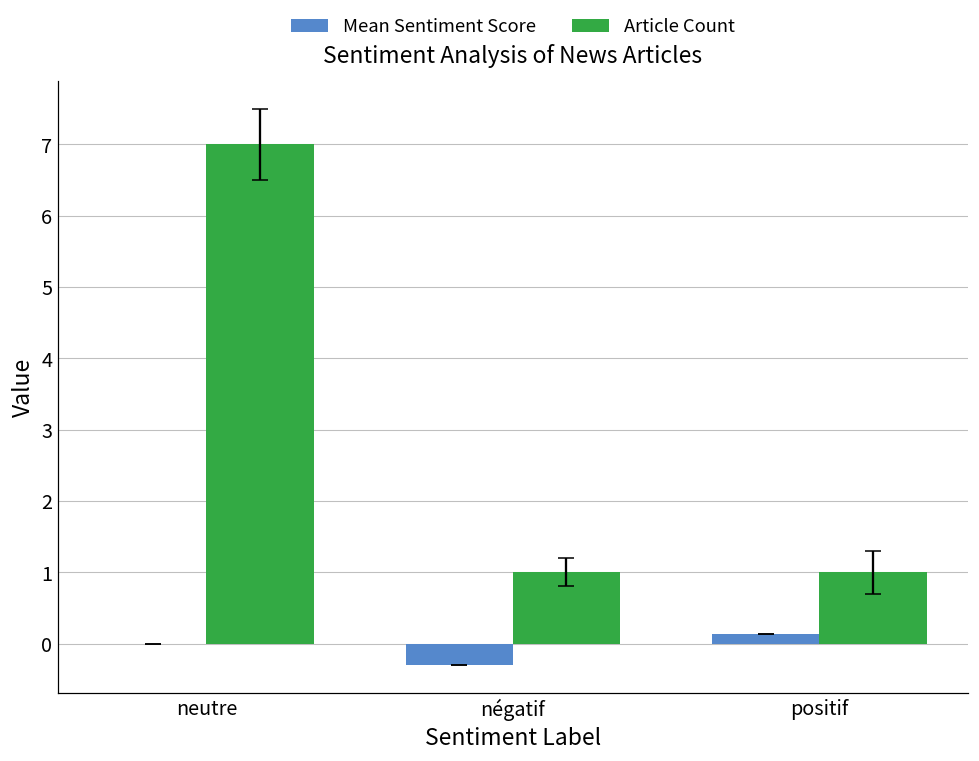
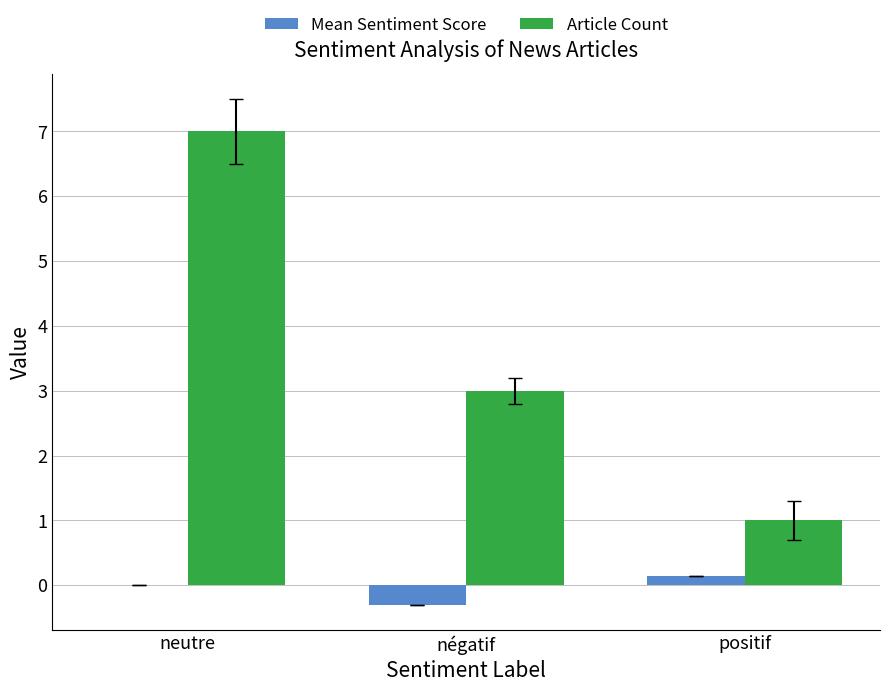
Article Count, négatif: 1 -> 3
